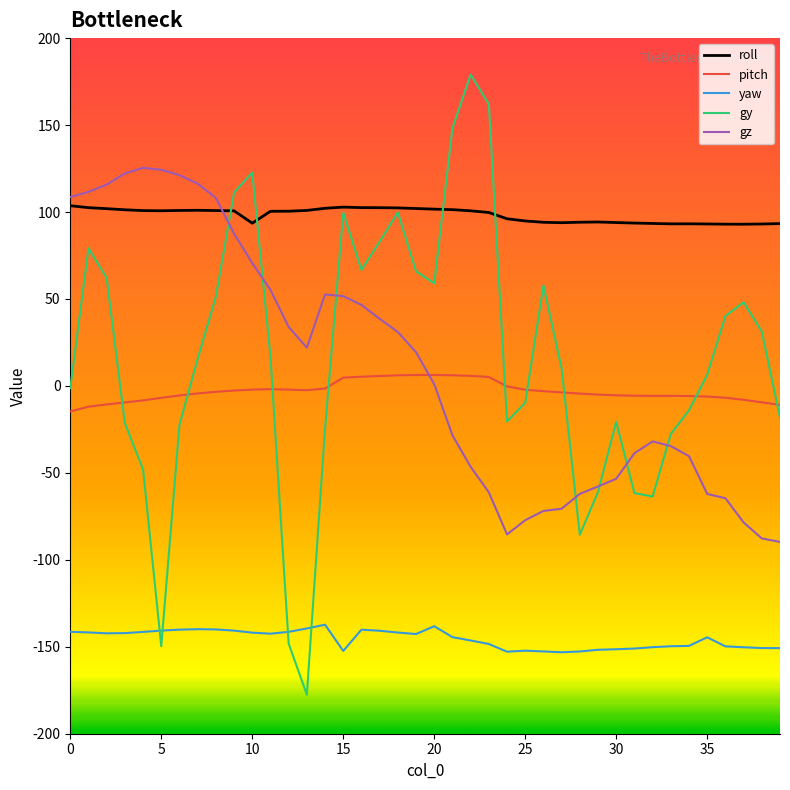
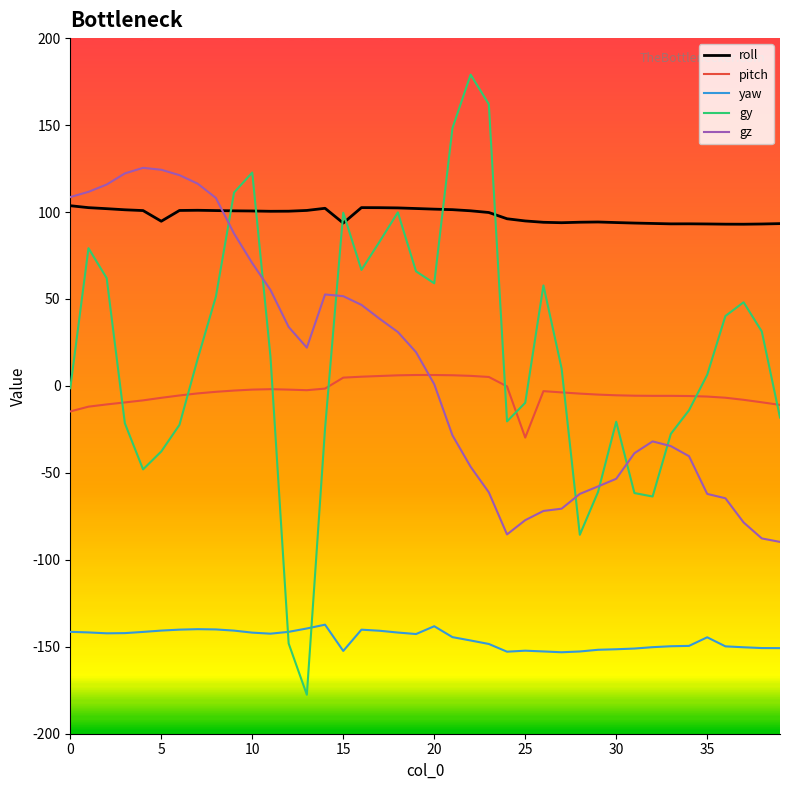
roll, 5: 101 -> 95
gy, 5: -150 -> -38
roll, 10: 94 -> 101
roll, 15: 103 -> 94
pitch, 25: -2 -> -30
